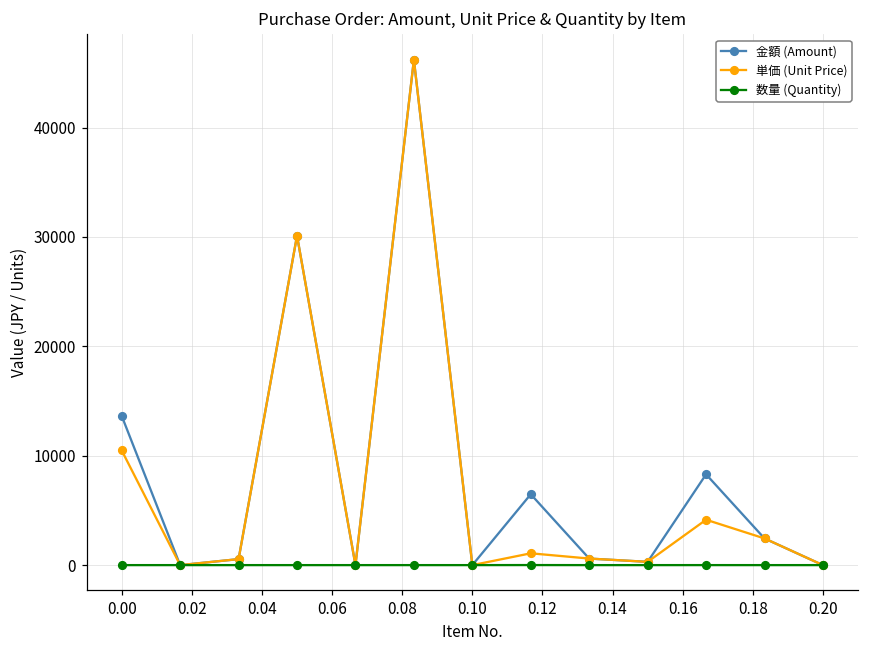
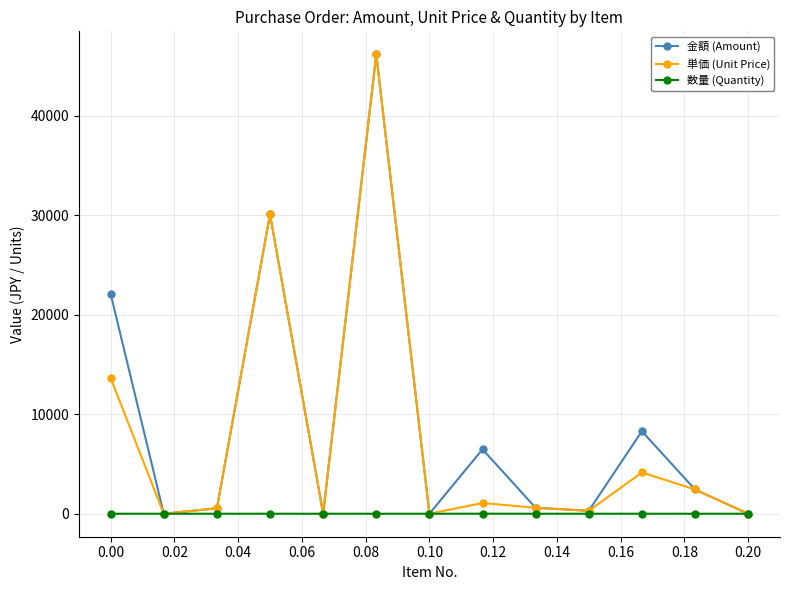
金額 (Amount), 0.00: 14000 -> 22000
単価 (Unit Price), 0.00: 10000 -> 14000
